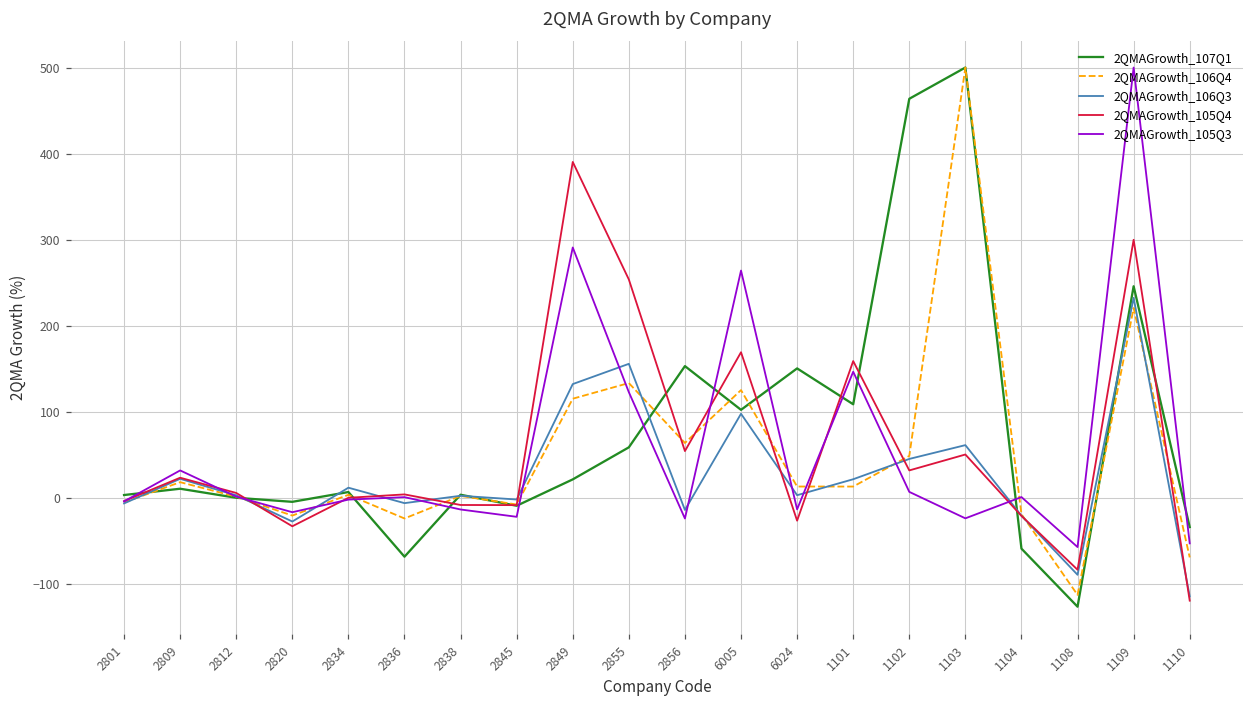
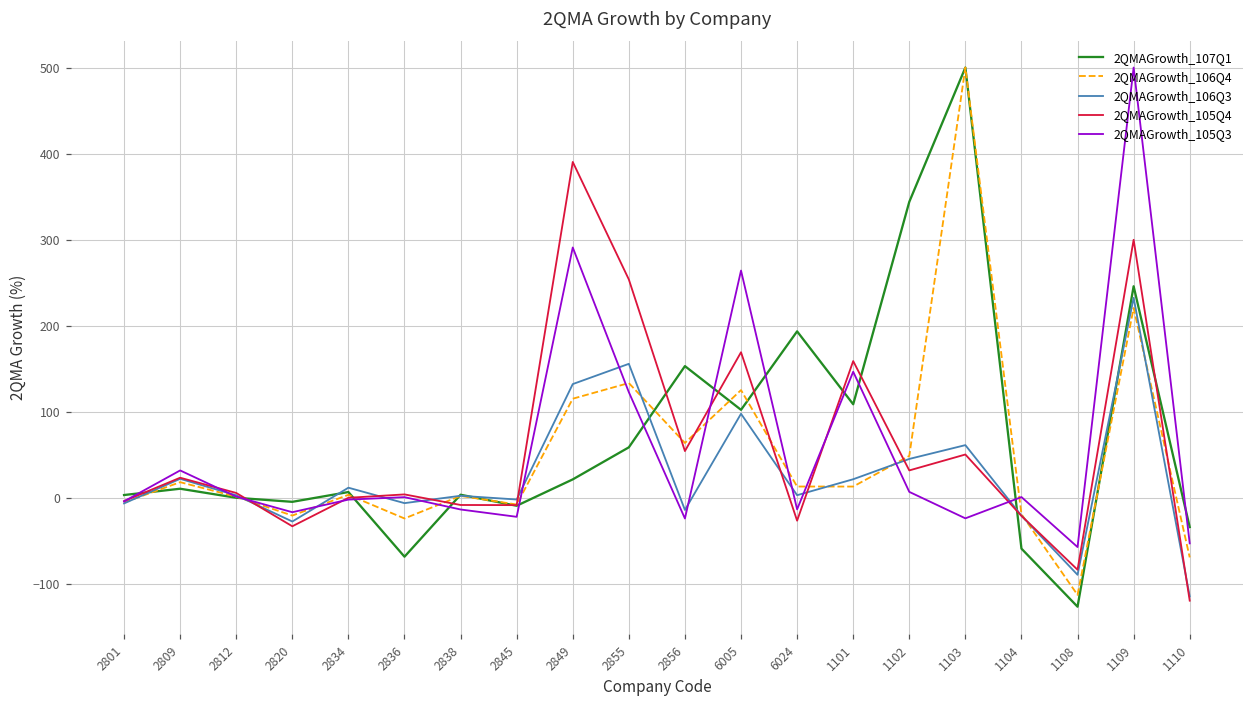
2QMAGrowth_107Q1, 6024: 150 -> 190
2QMAGrowth_107Q1, 1102: 460 -> 340
